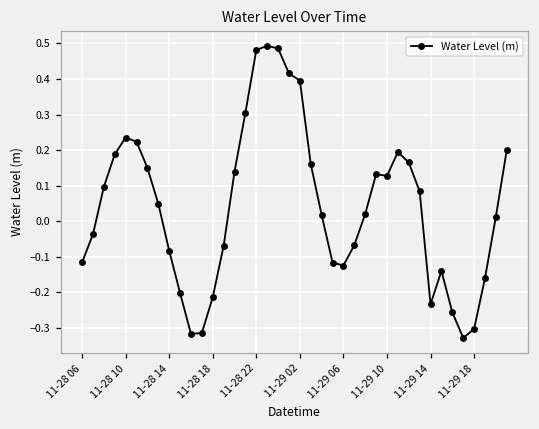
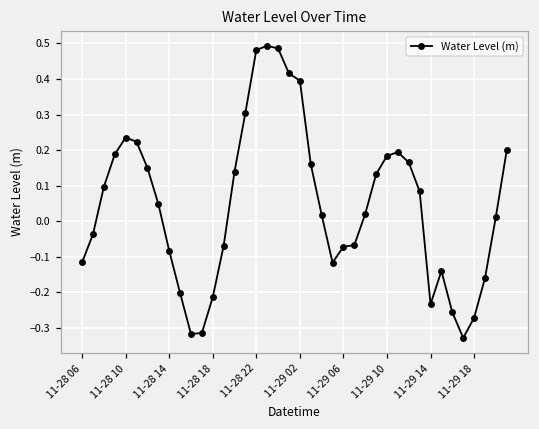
11-29 06: -0.12 -> -0.07
11-29 10: 0.13 -> 0.18
11-29 18: -0.30 -> -0.27
